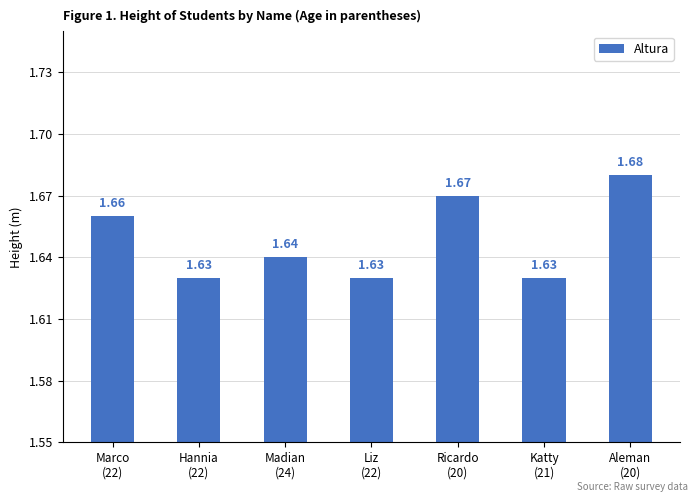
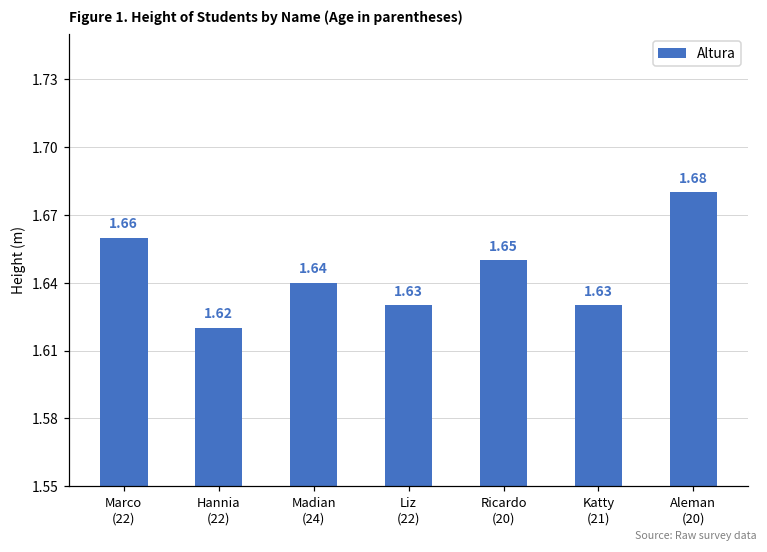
Hannia (22): 1.63 -> 1.62
Ricardo (20): 1.67 -> 1.65
